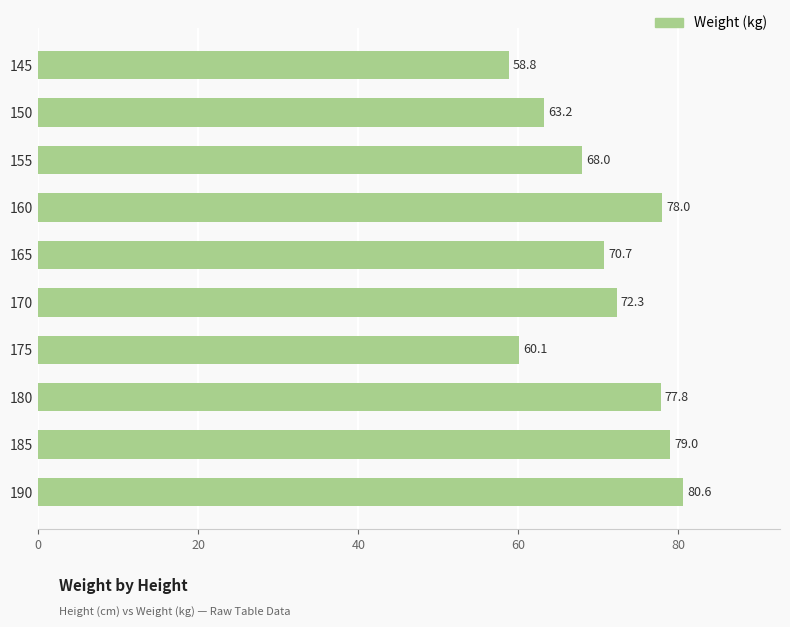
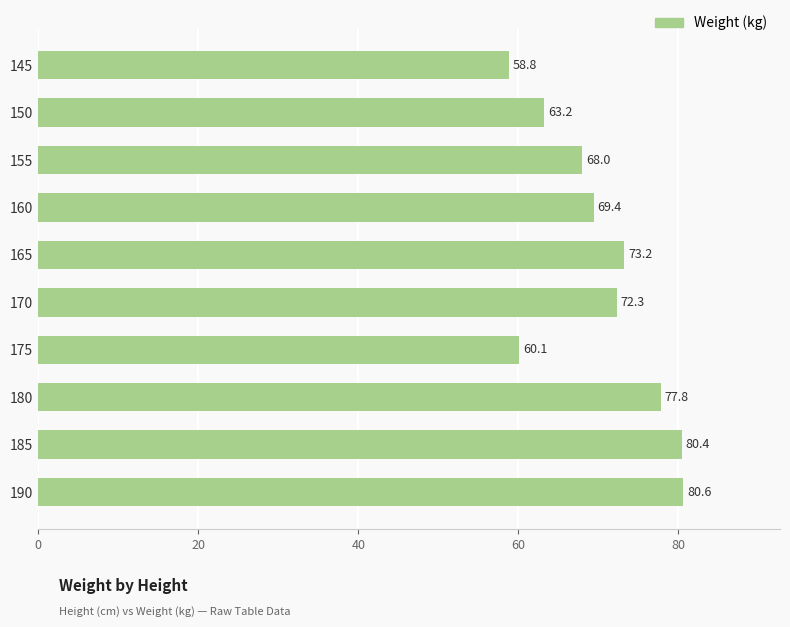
160: 78.0 -> 69.4
165: 70.7 -> 73.2
185: 79.0 -> 80.4
